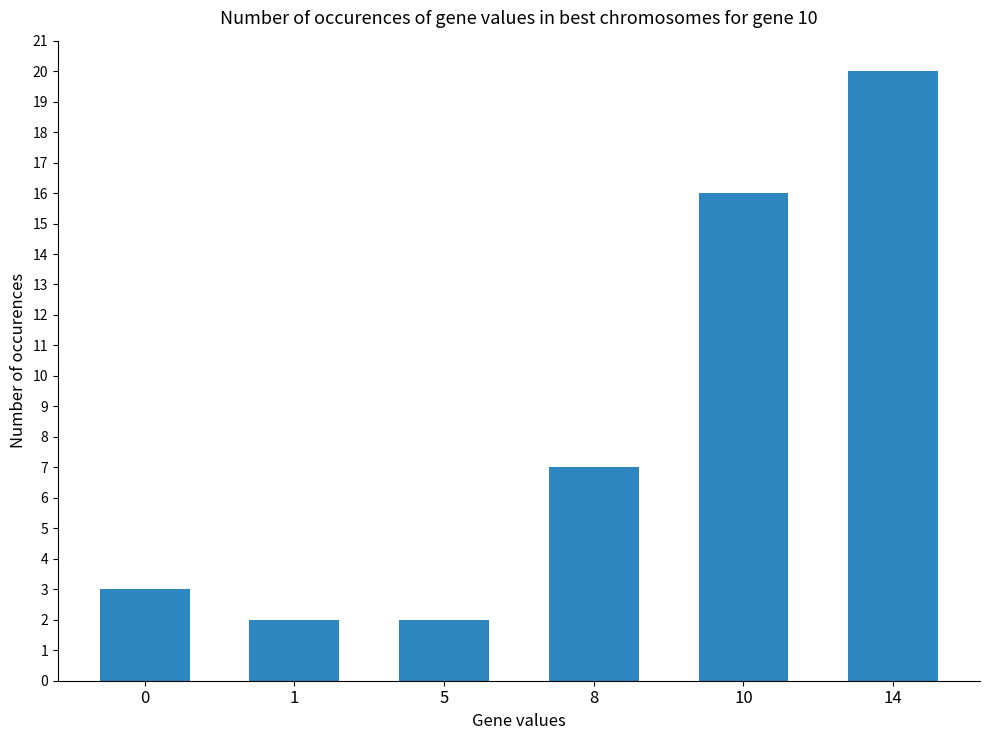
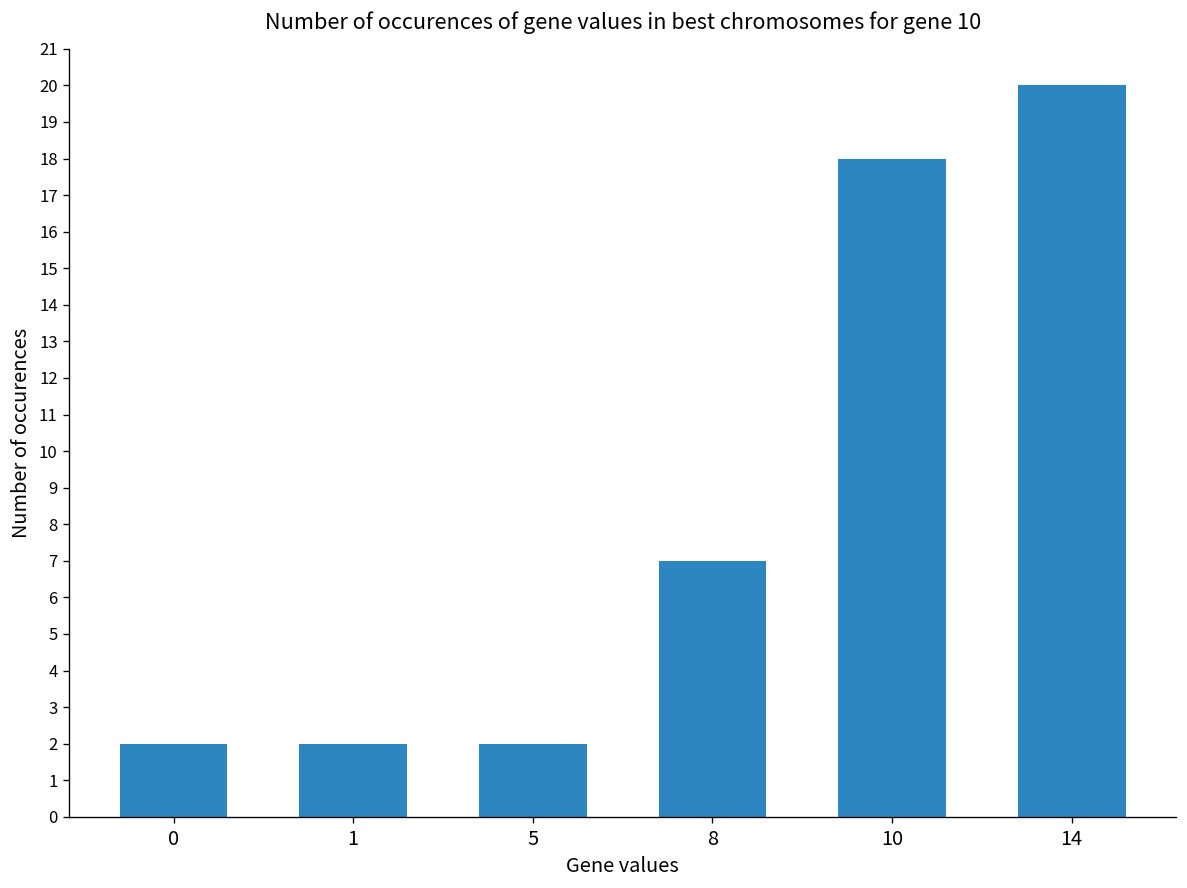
0: 3 -> 2
10: 16 -> 18
